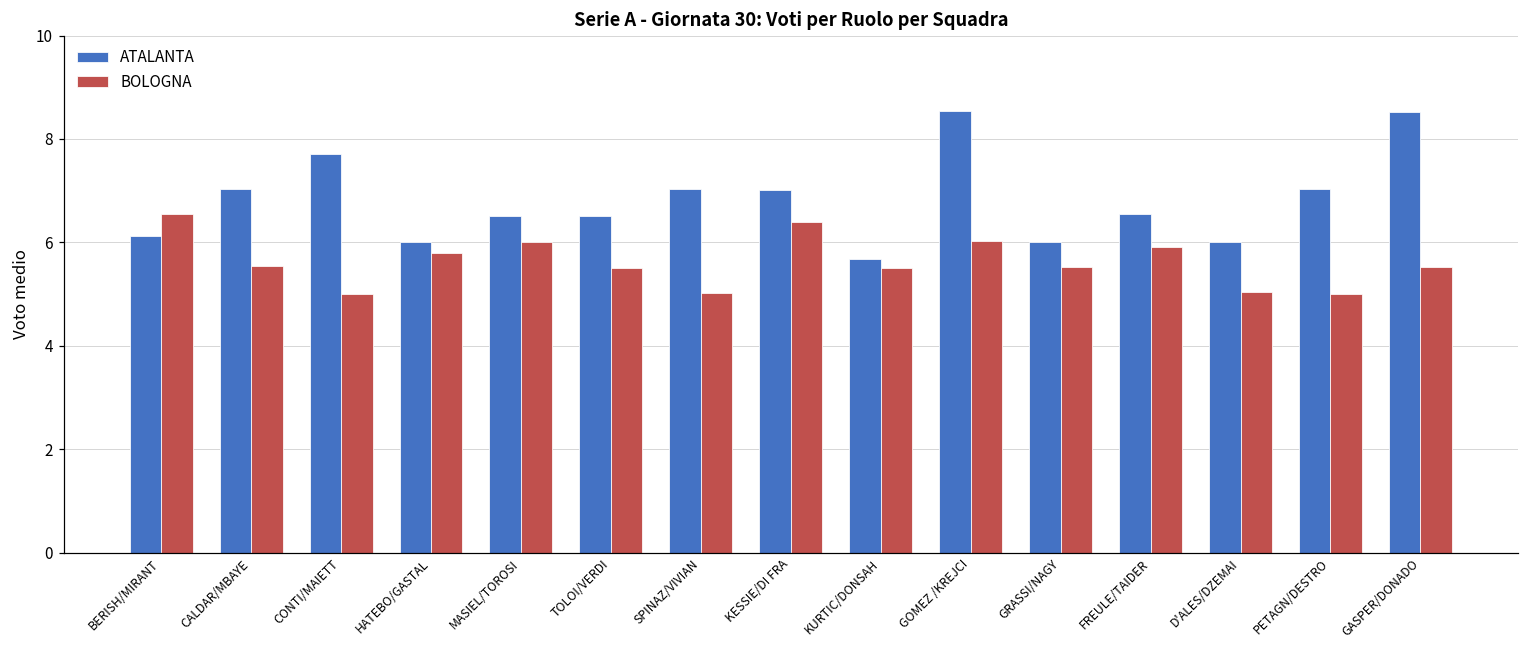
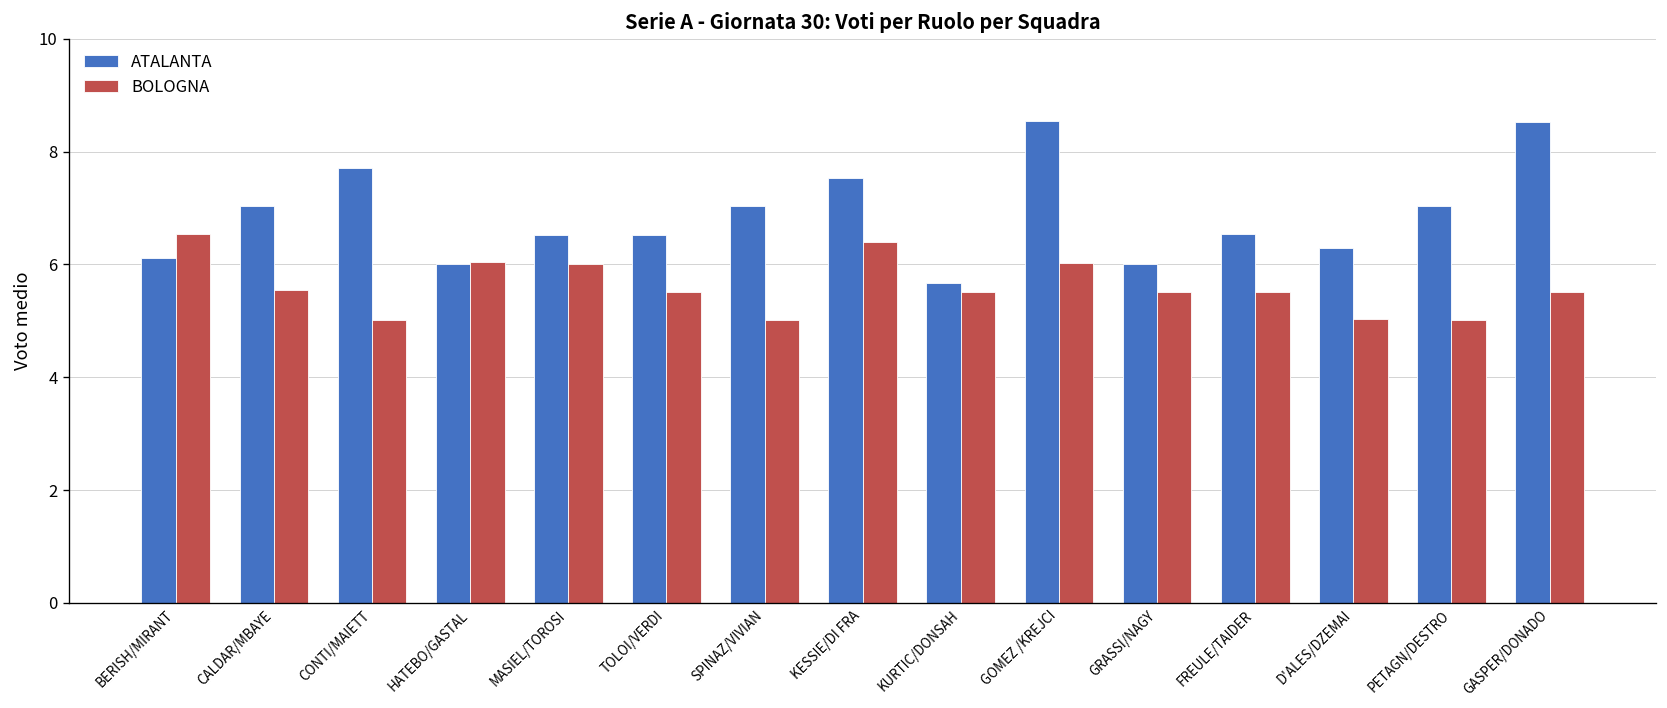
BOLOGNA, HATEBO/GASTAL: 5.8 -> 6.0
ATALANTA, KESSIE/DI FRA: 7.0 -> 7.5
BOLOGNA, FREULE/TAIDER: 5.9 -> 5.5
ATALANTA, D'ALES/DZEMAI: 6.0 -> 6.3
